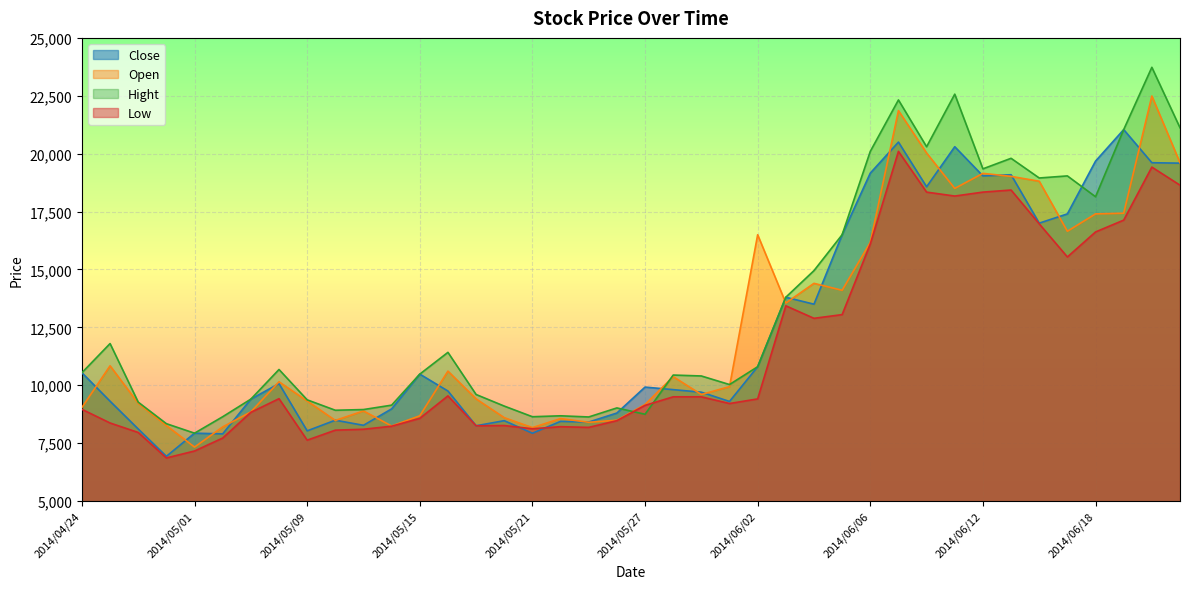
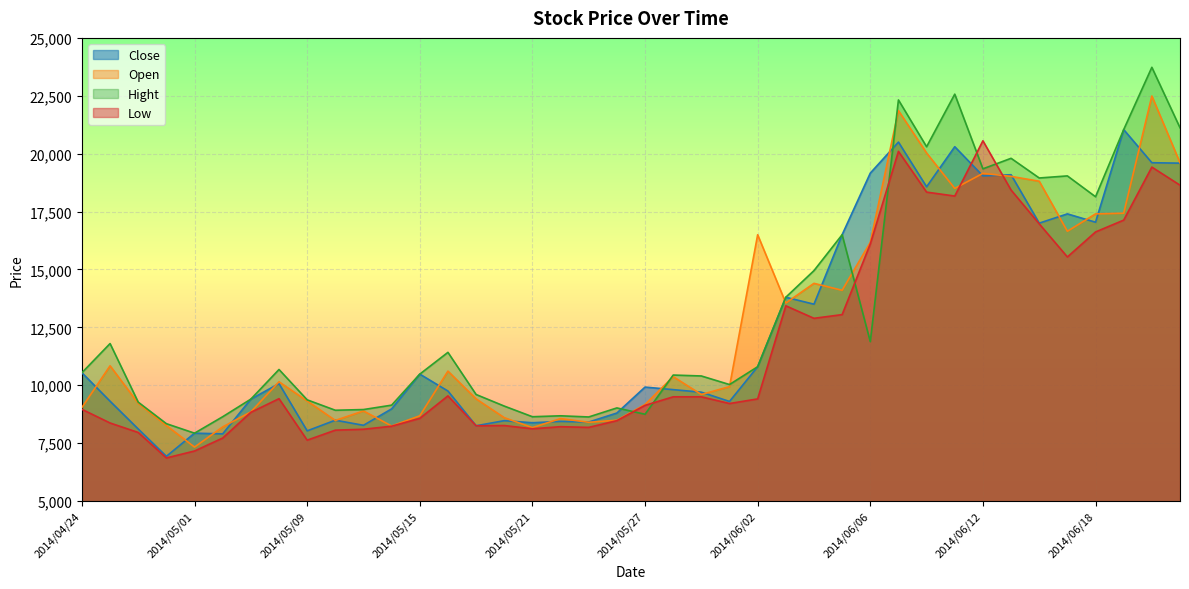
Close, 2014/05/21: 7,900 -> 8,400
Hight, 2014/06/06: 20,100 -> 11,900
Low, 2014/06/12: 18,300 -> 20,600
Close, 2014/06/18: 19,700 -> 17,000
